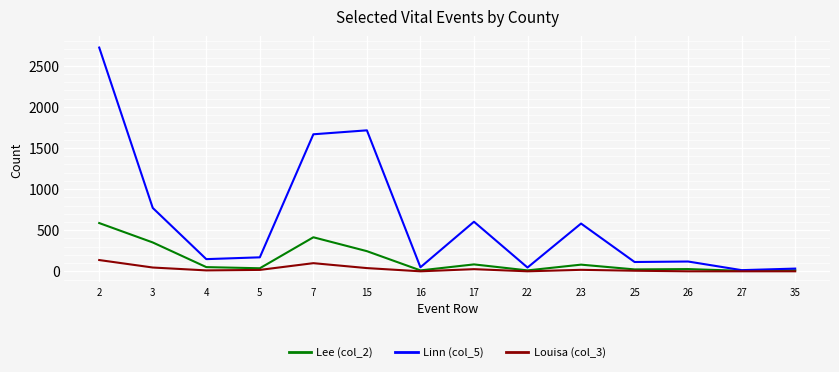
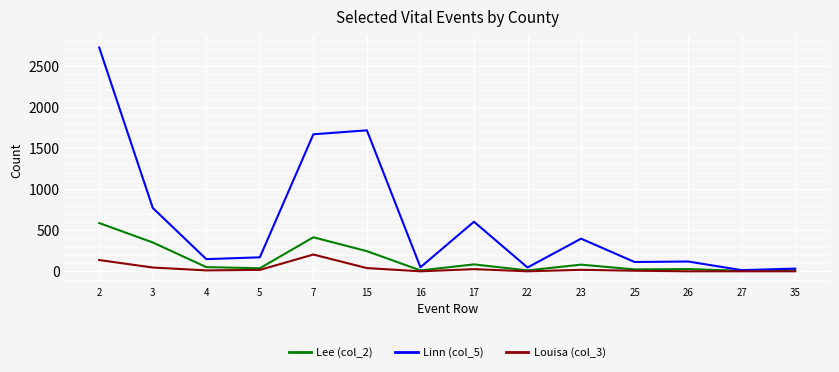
Louisa (col_3), 7: 100 -> 200
Linn (col_5), 23: 600 -> 400
